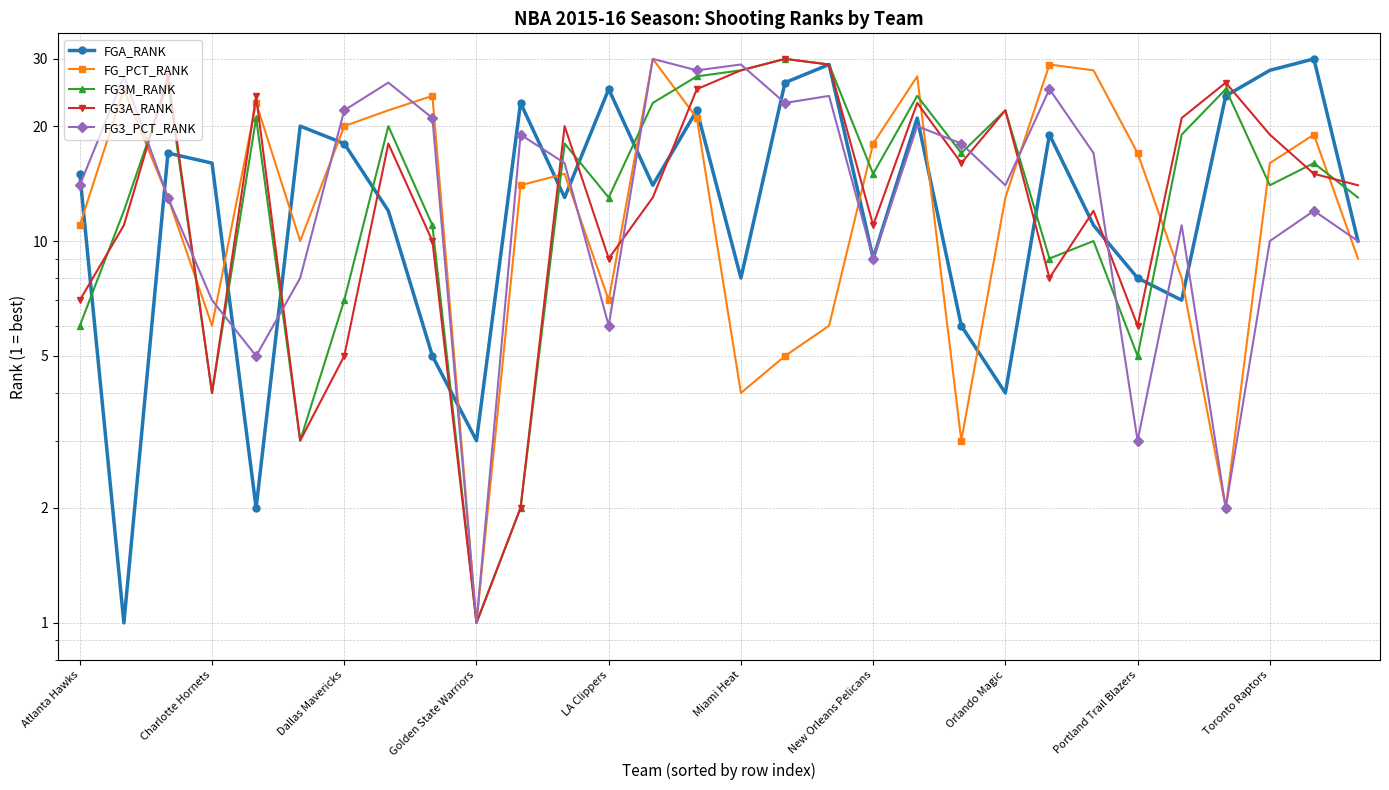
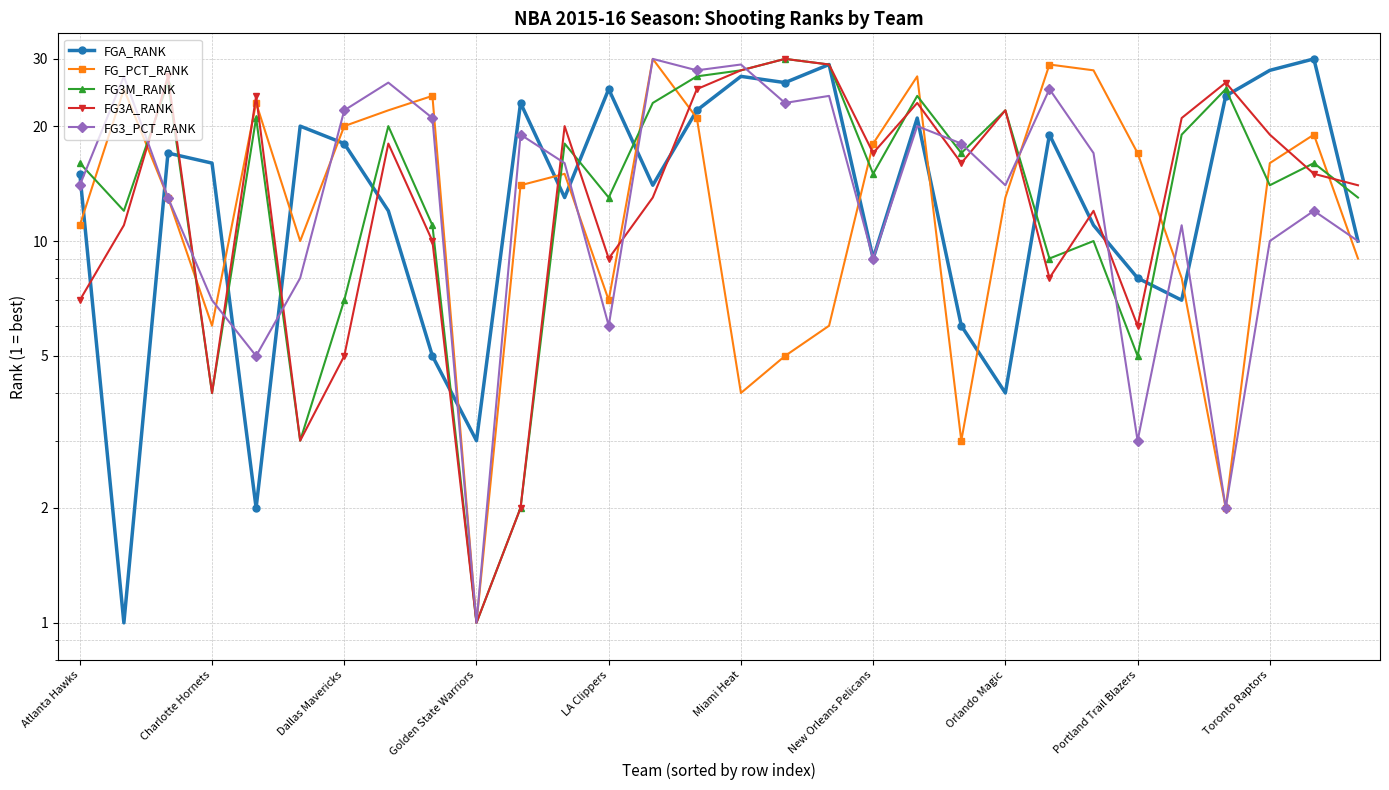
FG3M_RANK, Atlanta Hawks: 6 -> 16
FGA_RANK, Miami Heat: 8 -> 27
FG3A_RANK, New Orleans Pelicans: 11 -> 17
